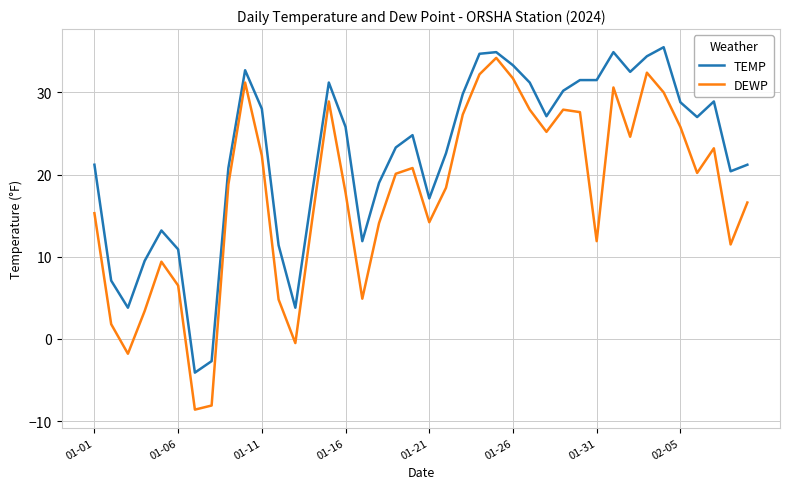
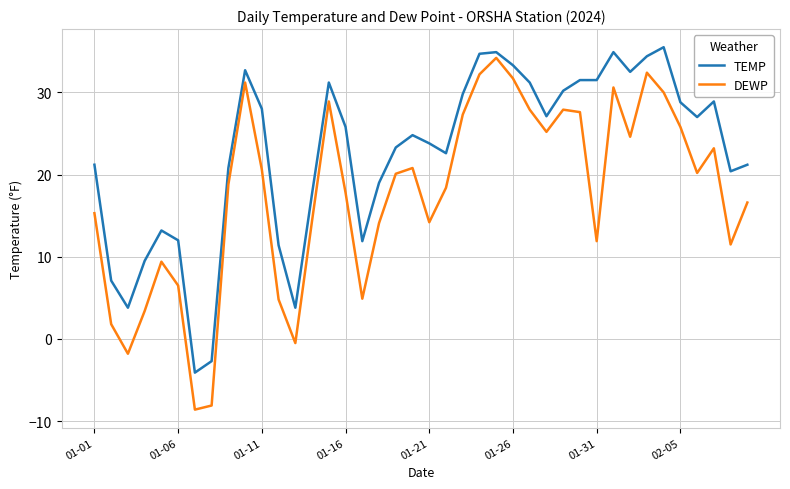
TEMP, 01-06: 11 -> 12
DEWP, 01-11: 22 -> 21
TEMP, 01-21: 17 -> 24
